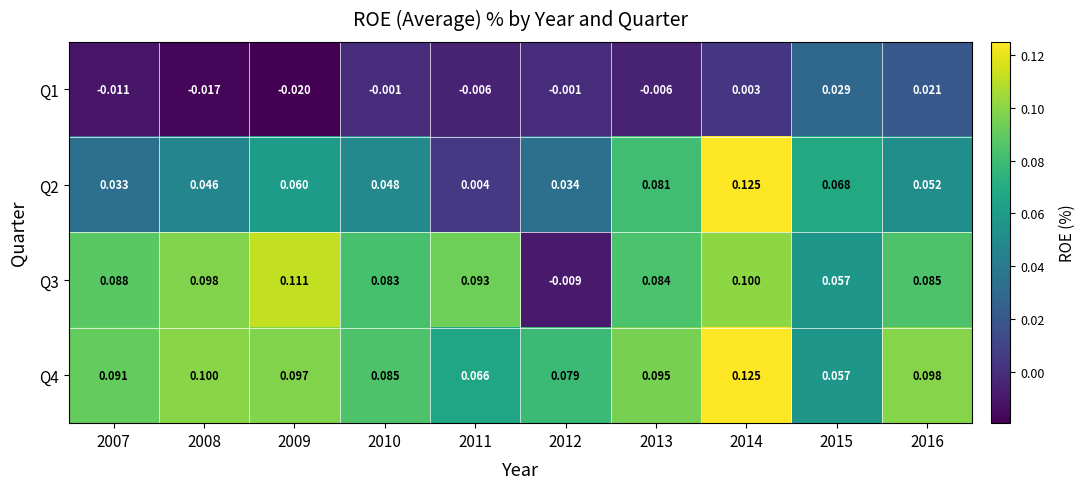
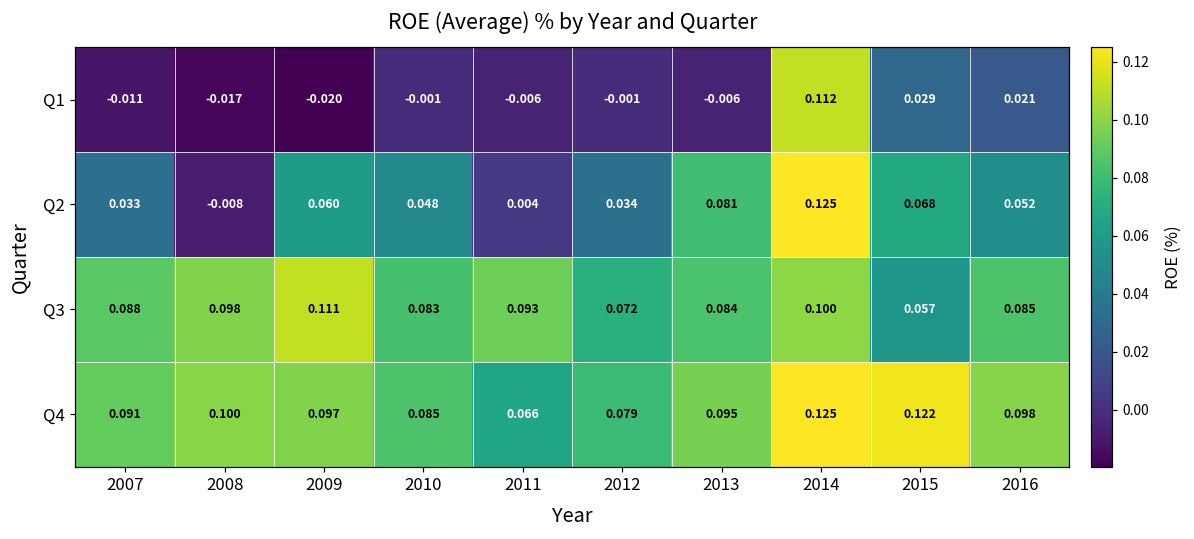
Q1, 2014: 0.003 -> 0.112
Q2, 2008: 0.046 -> -0.008
Q3, 2012: -0.009 -> 0.072
Q4, 2015: 0.057 -> 0.122
